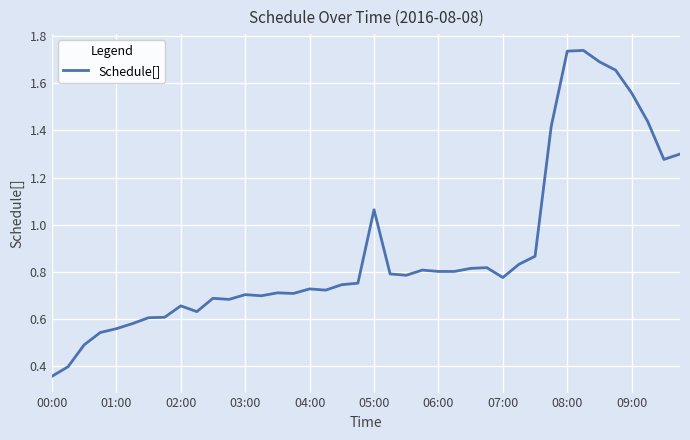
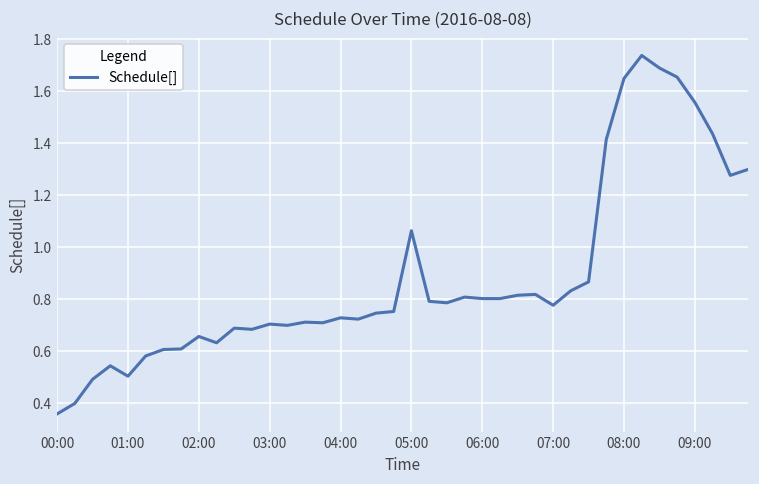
01:00: 0.56 -> 0.50
08:00: 1.74 -> 1.65
